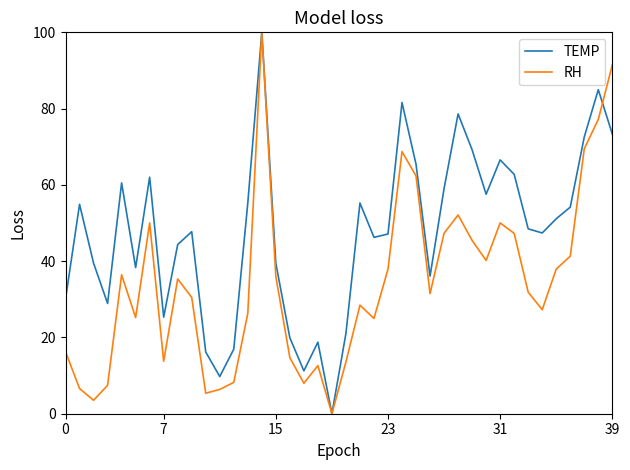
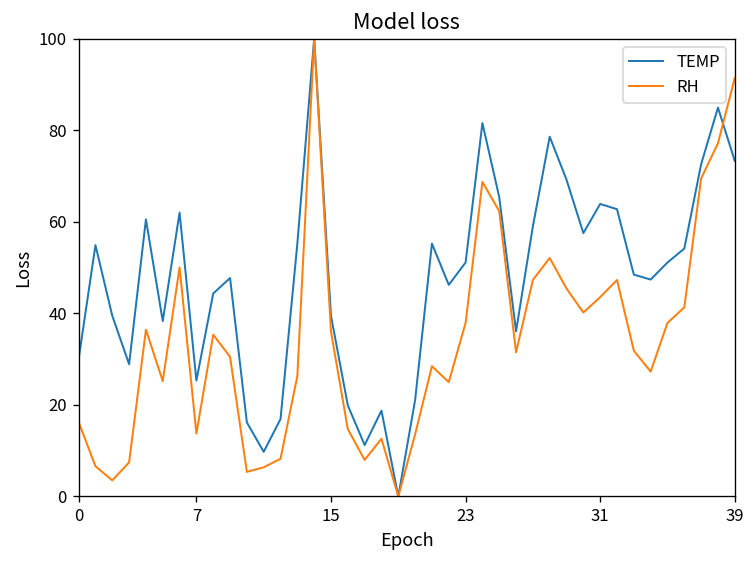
TEMP, 23: 47 -> 51
TEMP, 31: 67 -> 64
RH, 31: 50 -> 44
